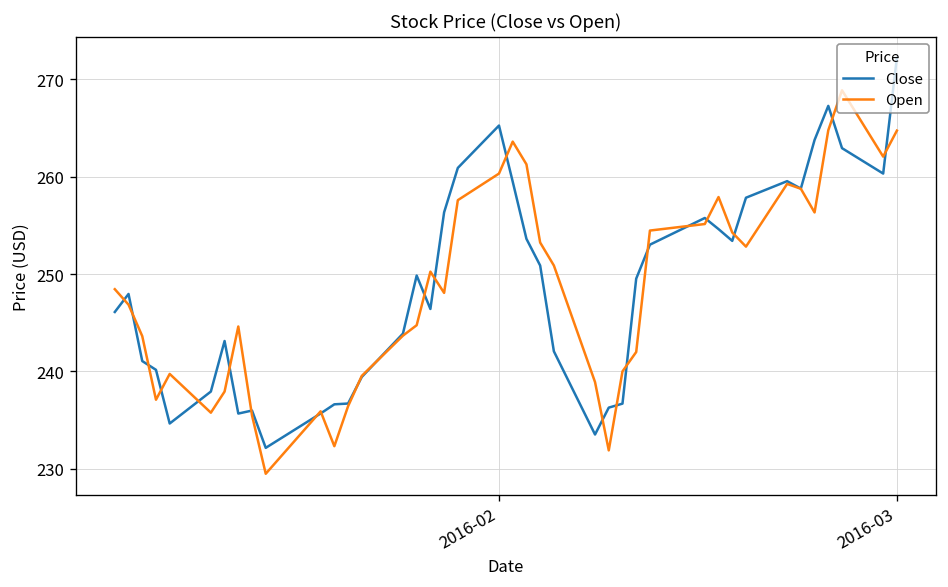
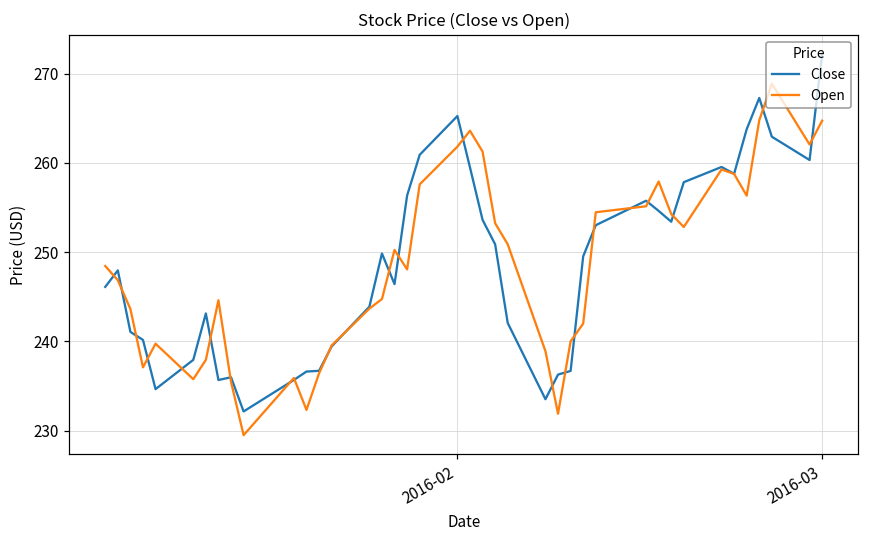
Open, 2016-02: 260 -> 262
